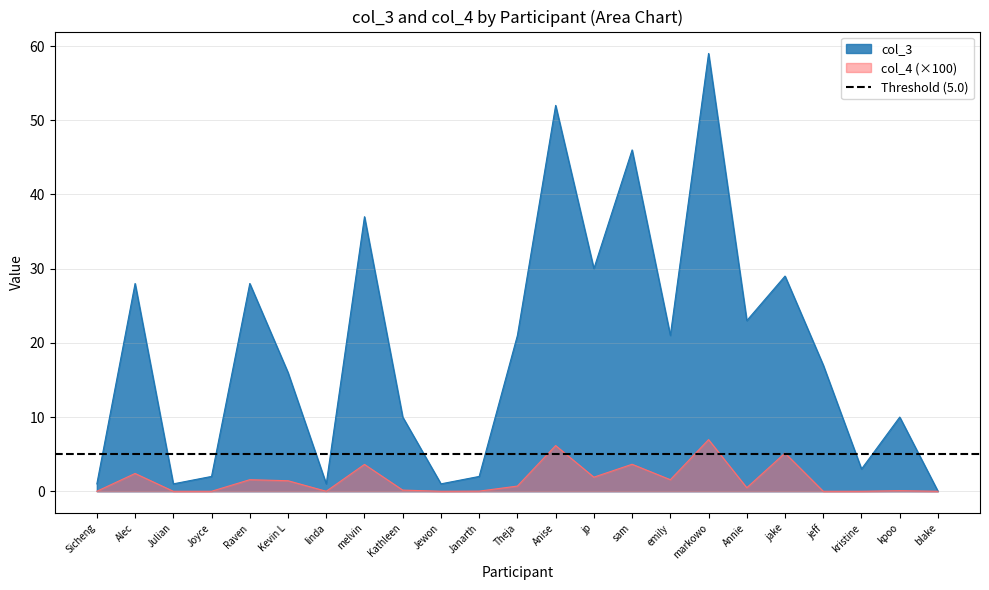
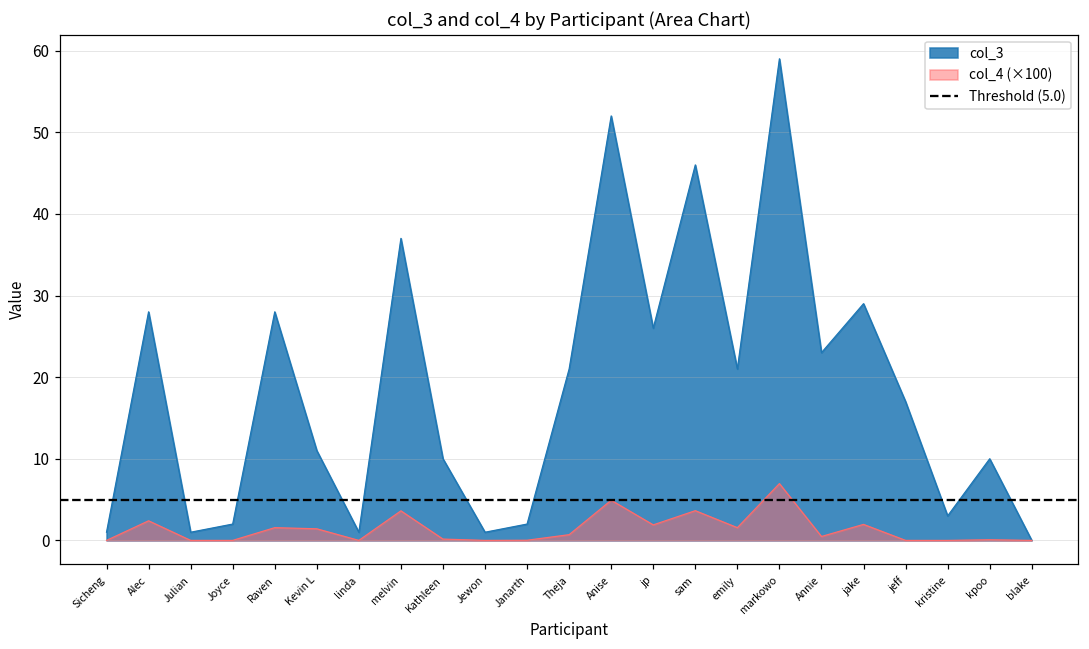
col_3, Kevin L: 16 -> 11
col_4 (×100), Anise: 6 -> 5
col_3, jp: 30 -> 26
col_4 (×100), jake: 5 -> 2
